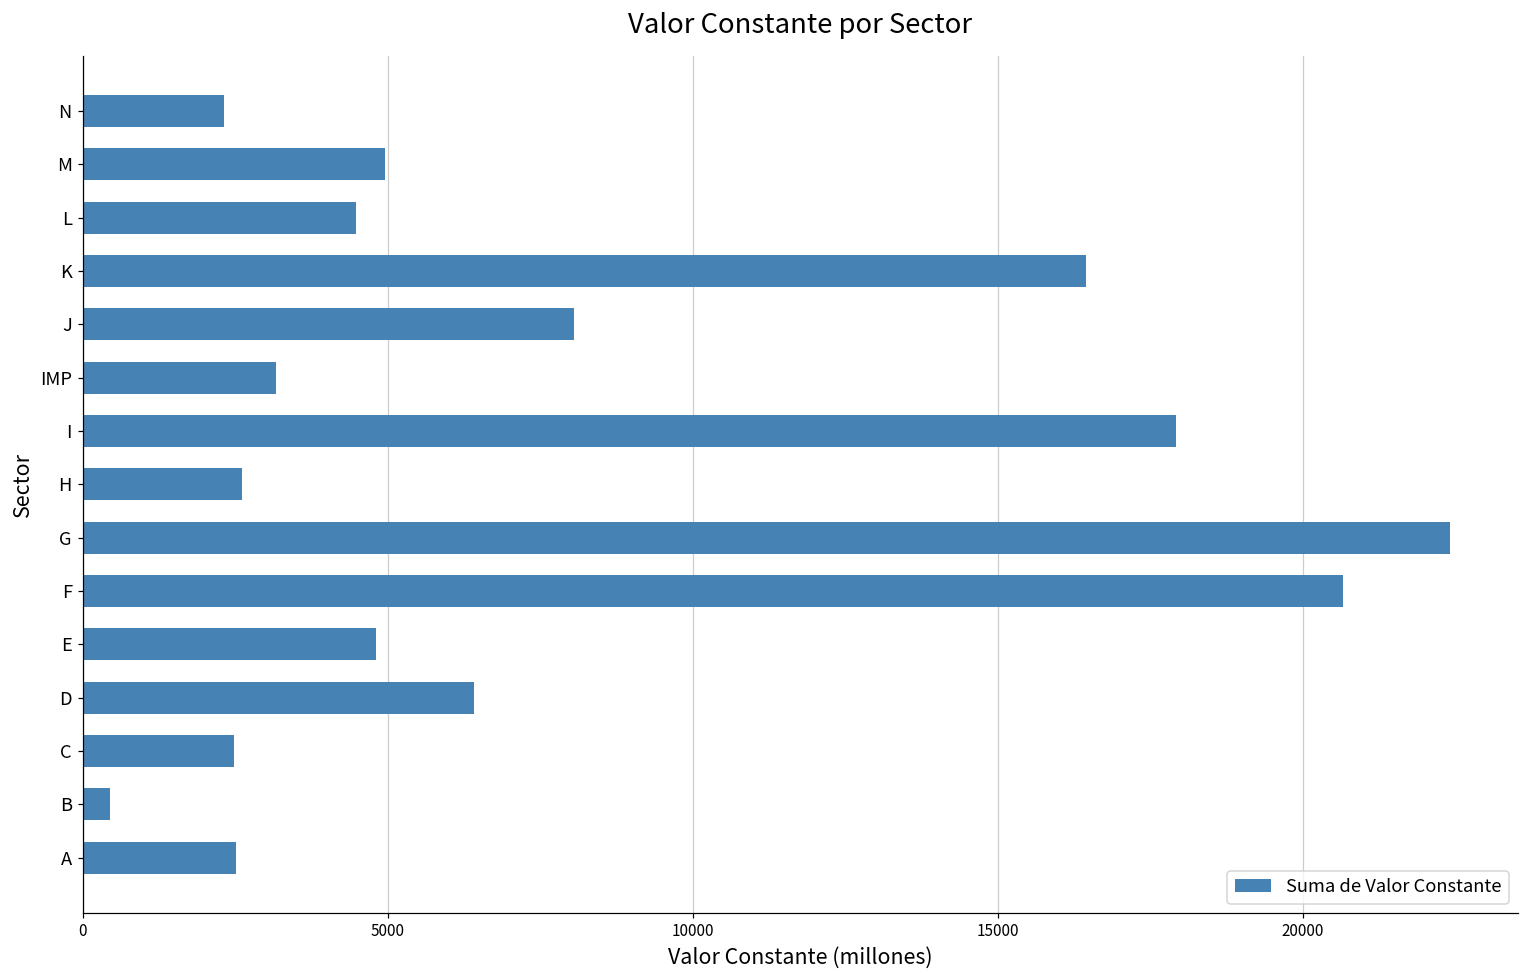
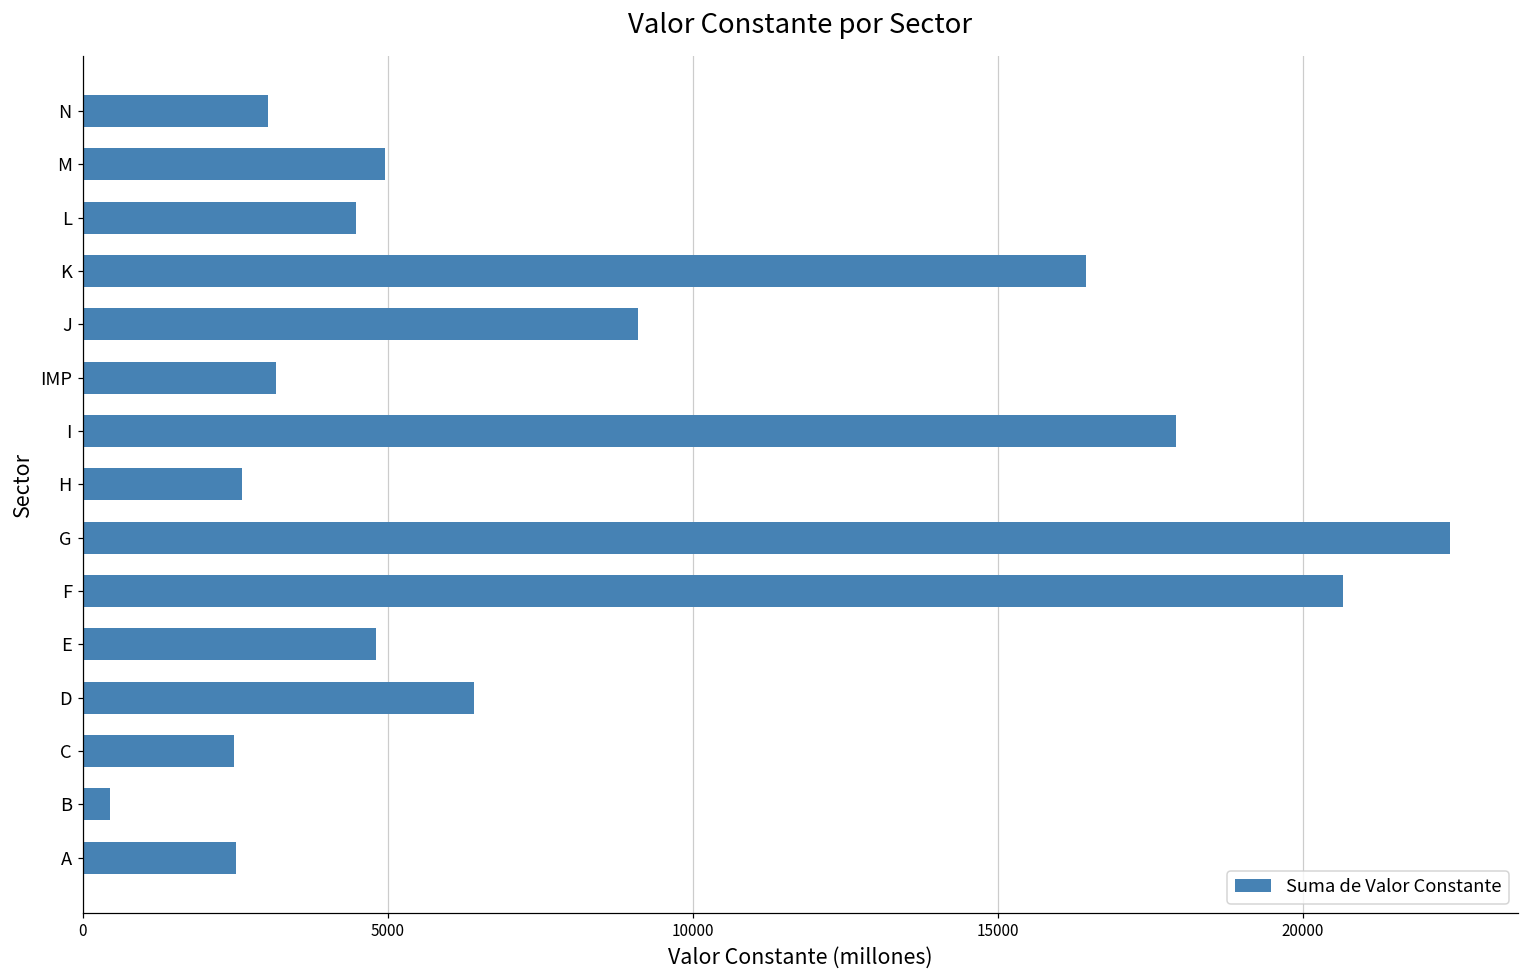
N: 2300 -> 3000
J: 8100 -> 9100
